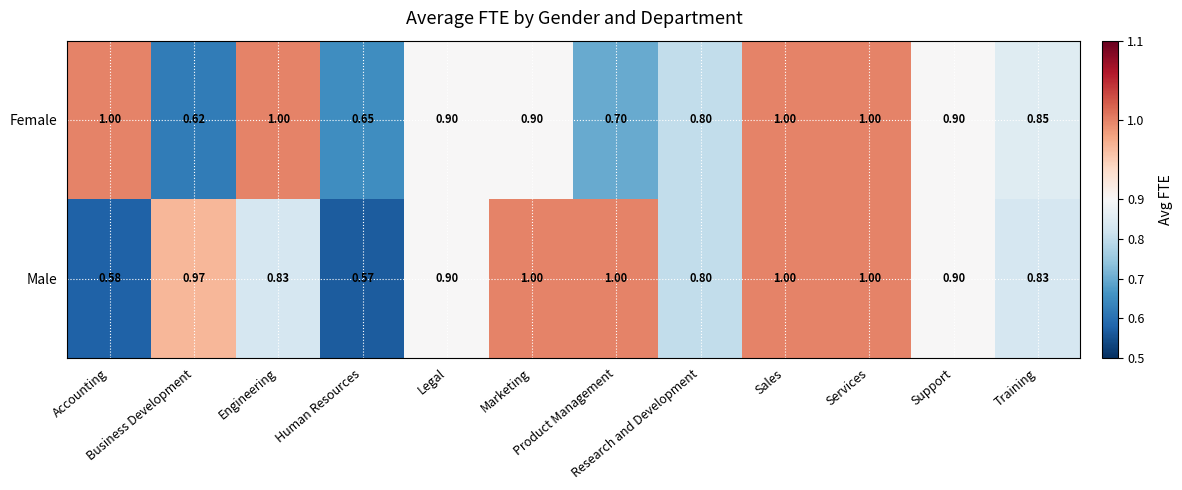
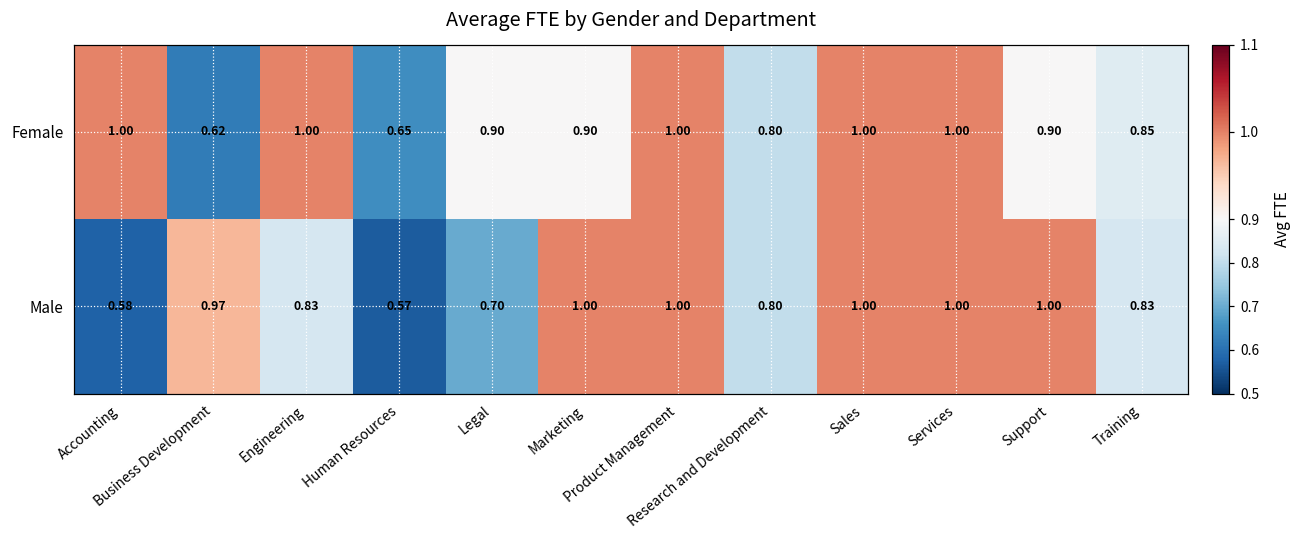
Female, Product Management: 0.70 -> 1.00
Male, Legal: 0.90 -> 0.70
Male, Support: 0.90 -> 1.00
